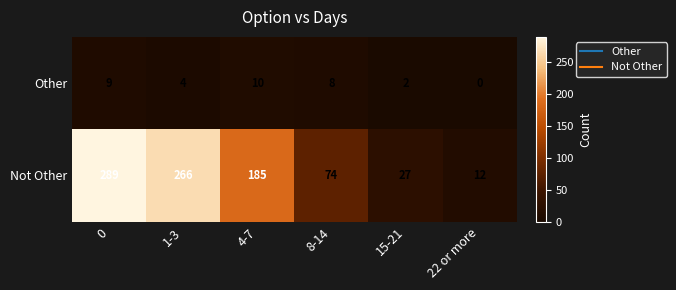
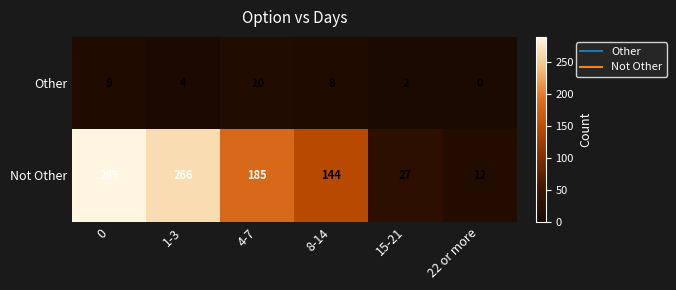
Not Other, 8-14: 74 -> 144
